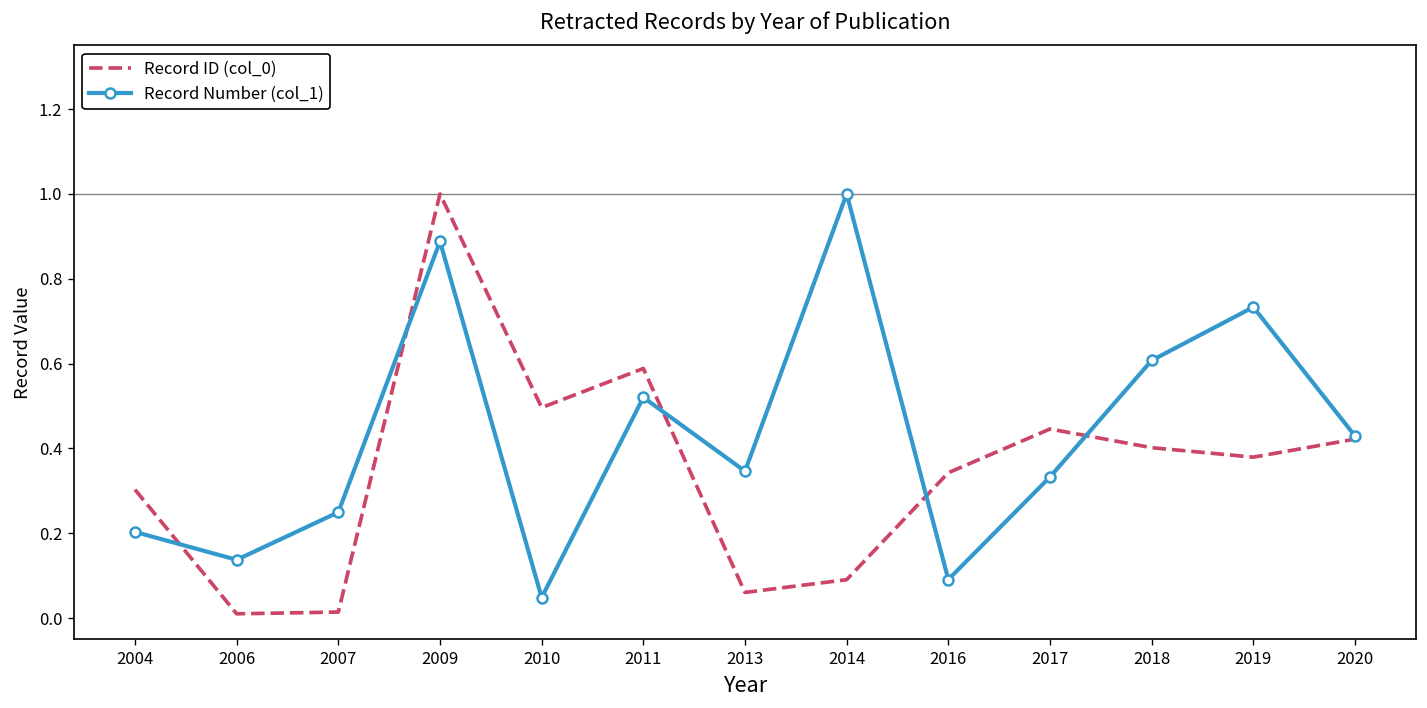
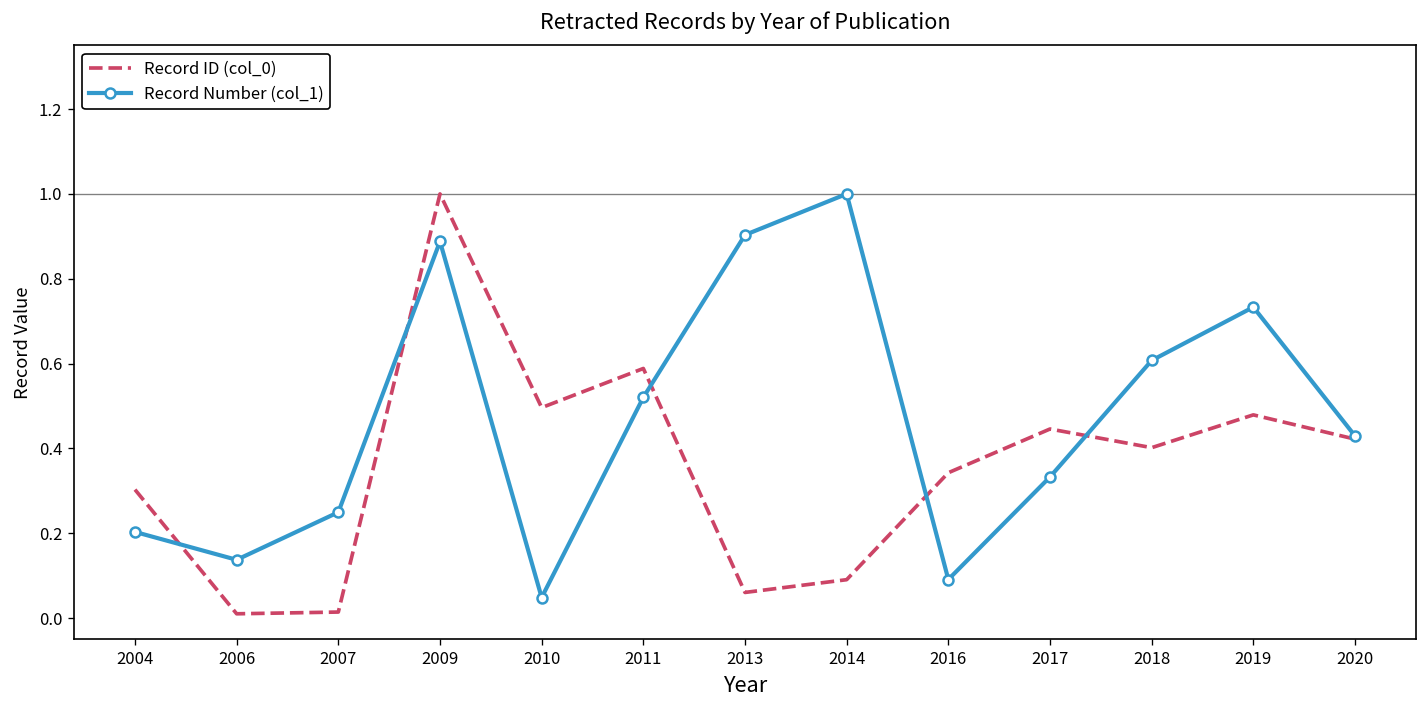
Record Number (col_1), 2013: 0.35 -> 0.90
Record ID (col_0), 2019: 0.38 -> 0.48
